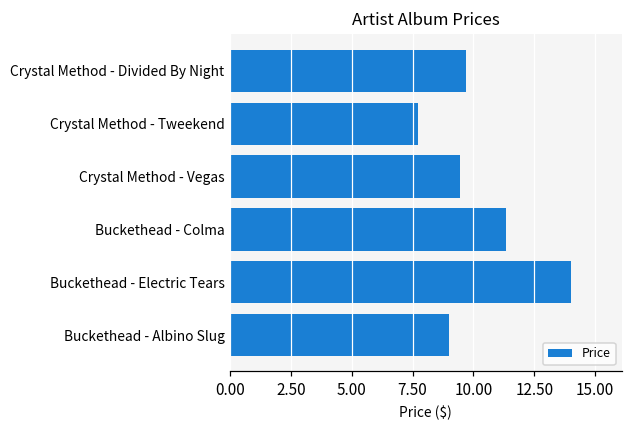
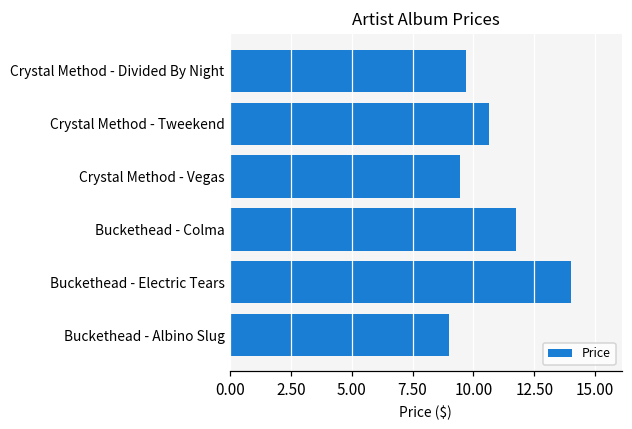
Crystal Method - Tweekend: 7.7 -> 10.6
Buckethead - Colma: 11.3 -> 11.7
